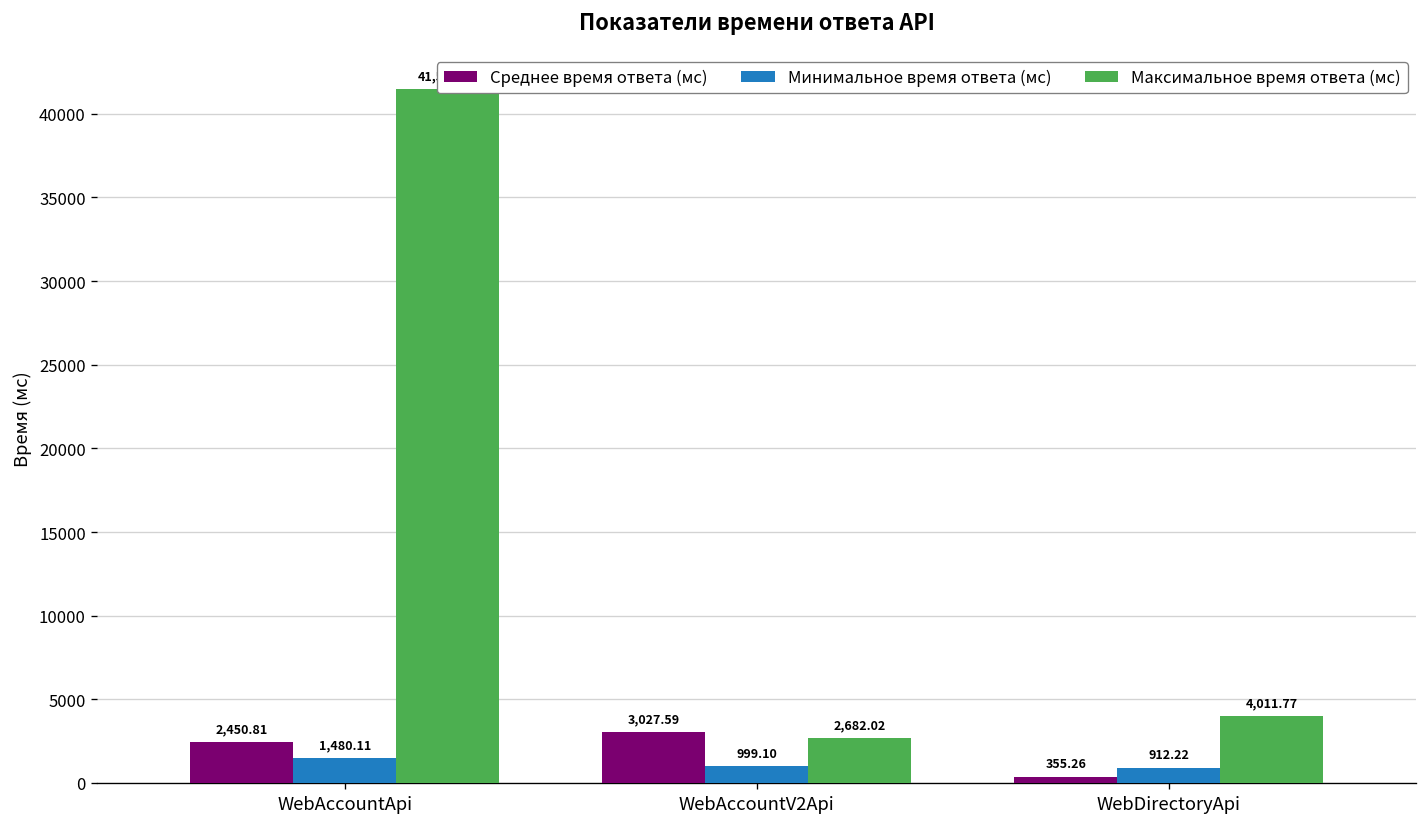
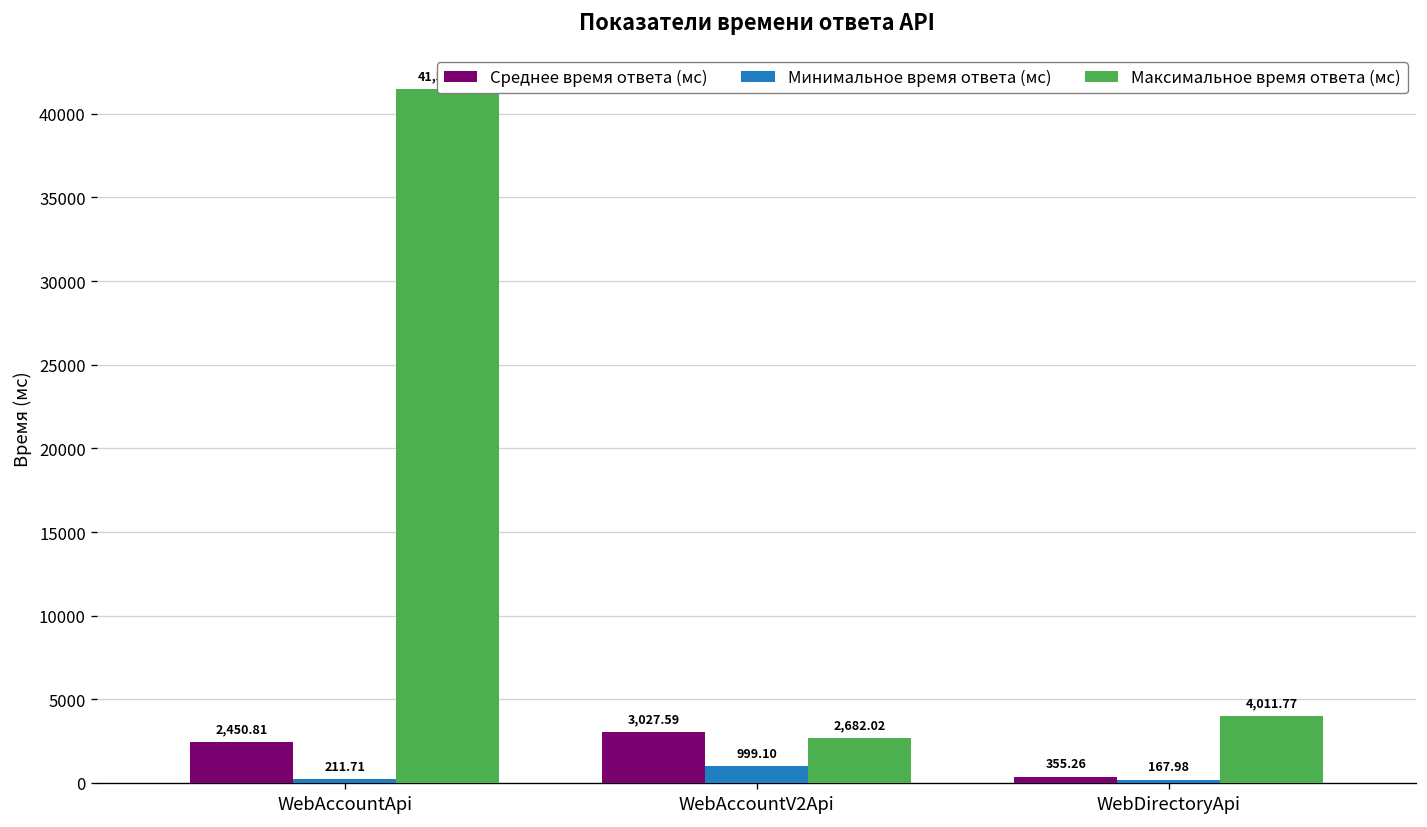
Минимальное время ответа (мс), WebAccountApi: 1,480.11 -> 211.71
Минимальное время ответа (мс), WebDirectoryApi: 912.22 -> 167.98
